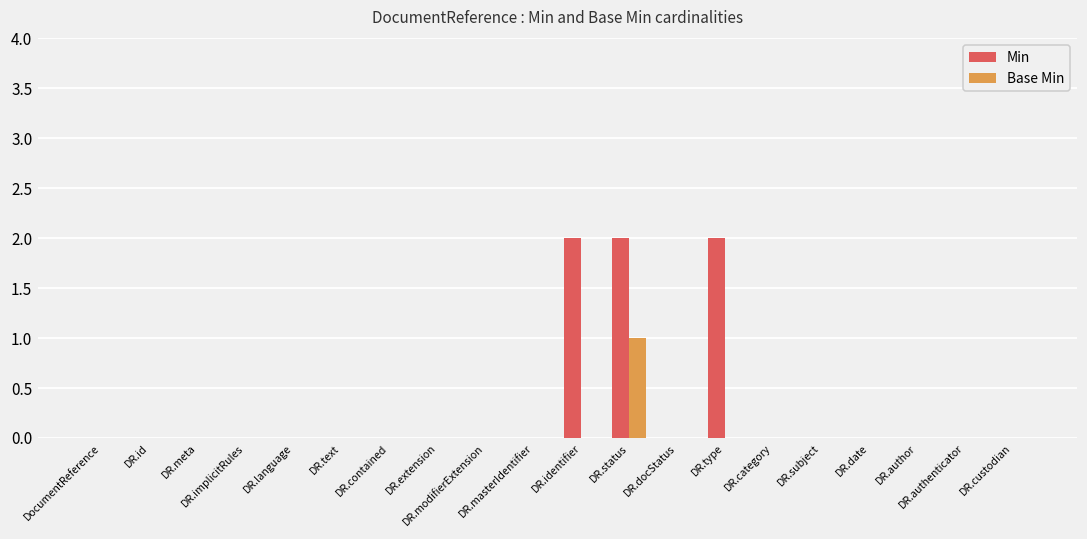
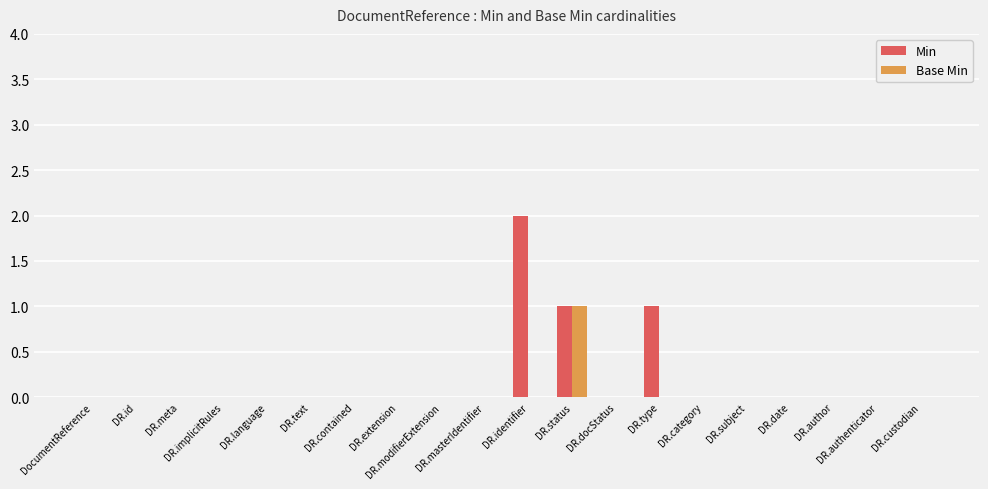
Min, DR.status: 2 -> 1
Min, DR.type: 2 -> 1
